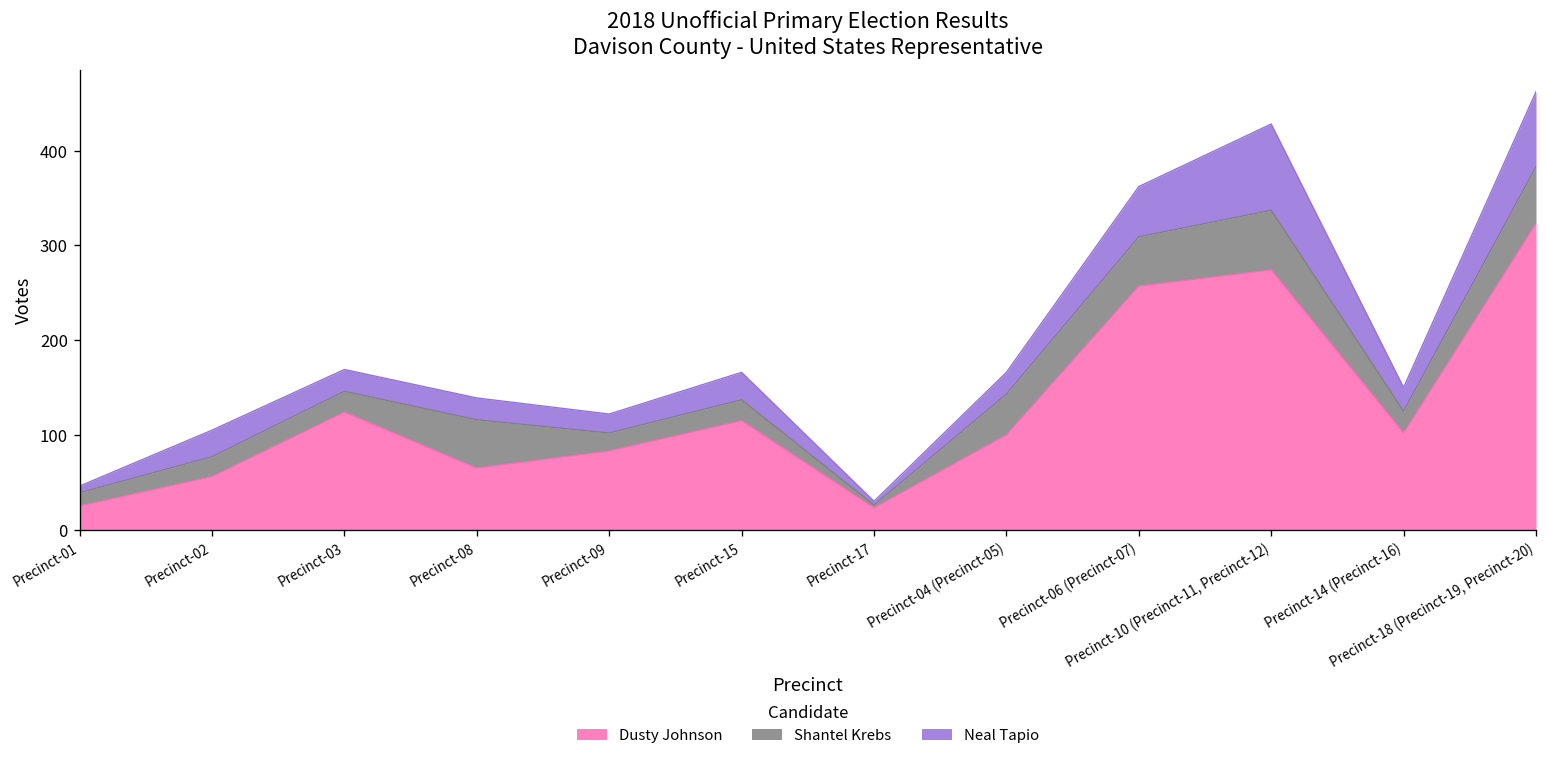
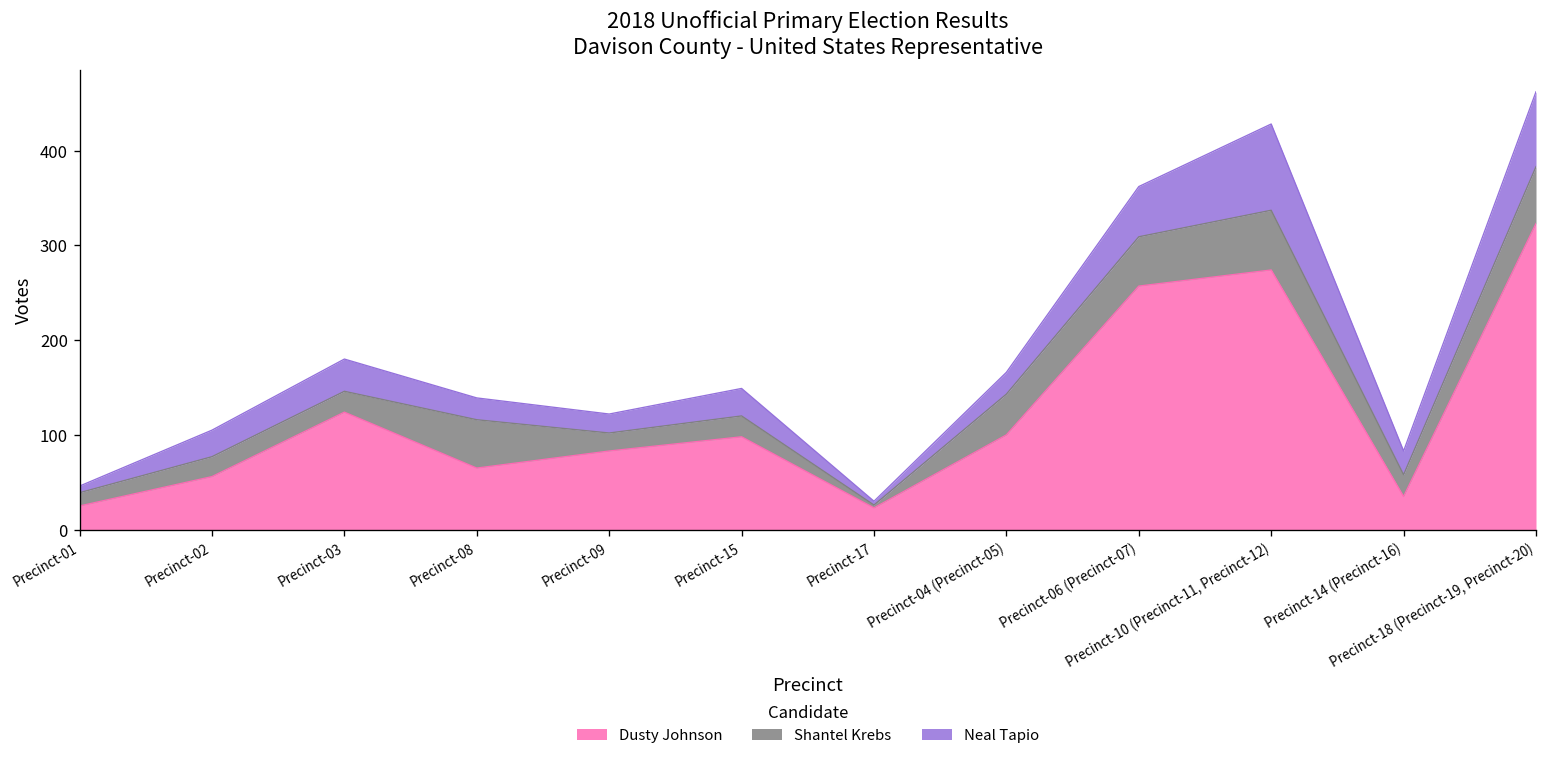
Neal Tapio, Precinct-03: 20 -> 30
Dusty Johnson, Precinct-15: 120 -> 100
Dusty Johnson, Precinct-14 (Precinct-16): 100 -> 40
